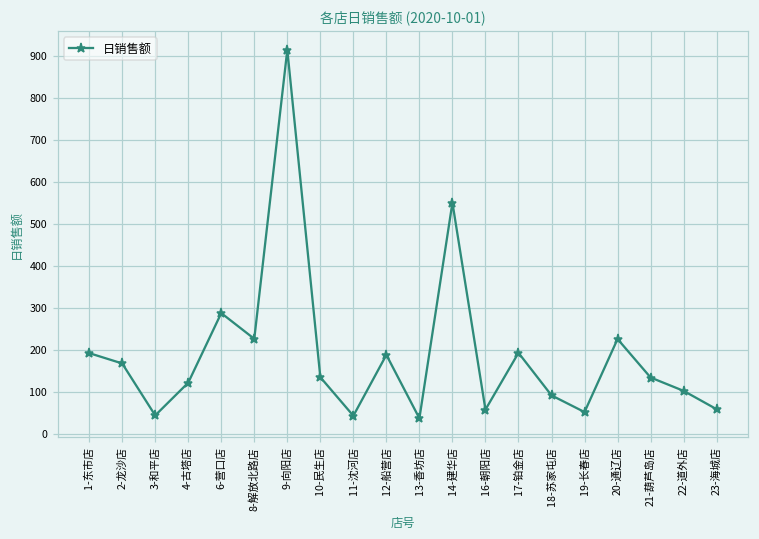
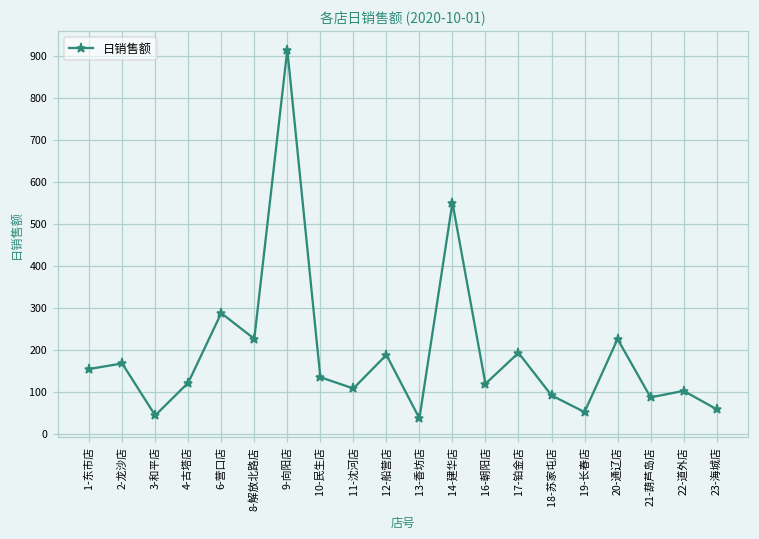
1-东市店: 190 -> 150
11-沈河店: 40 -> 110
16-朝阳店: 60 -> 120
21-葫芦岛店: 130 -> 90
